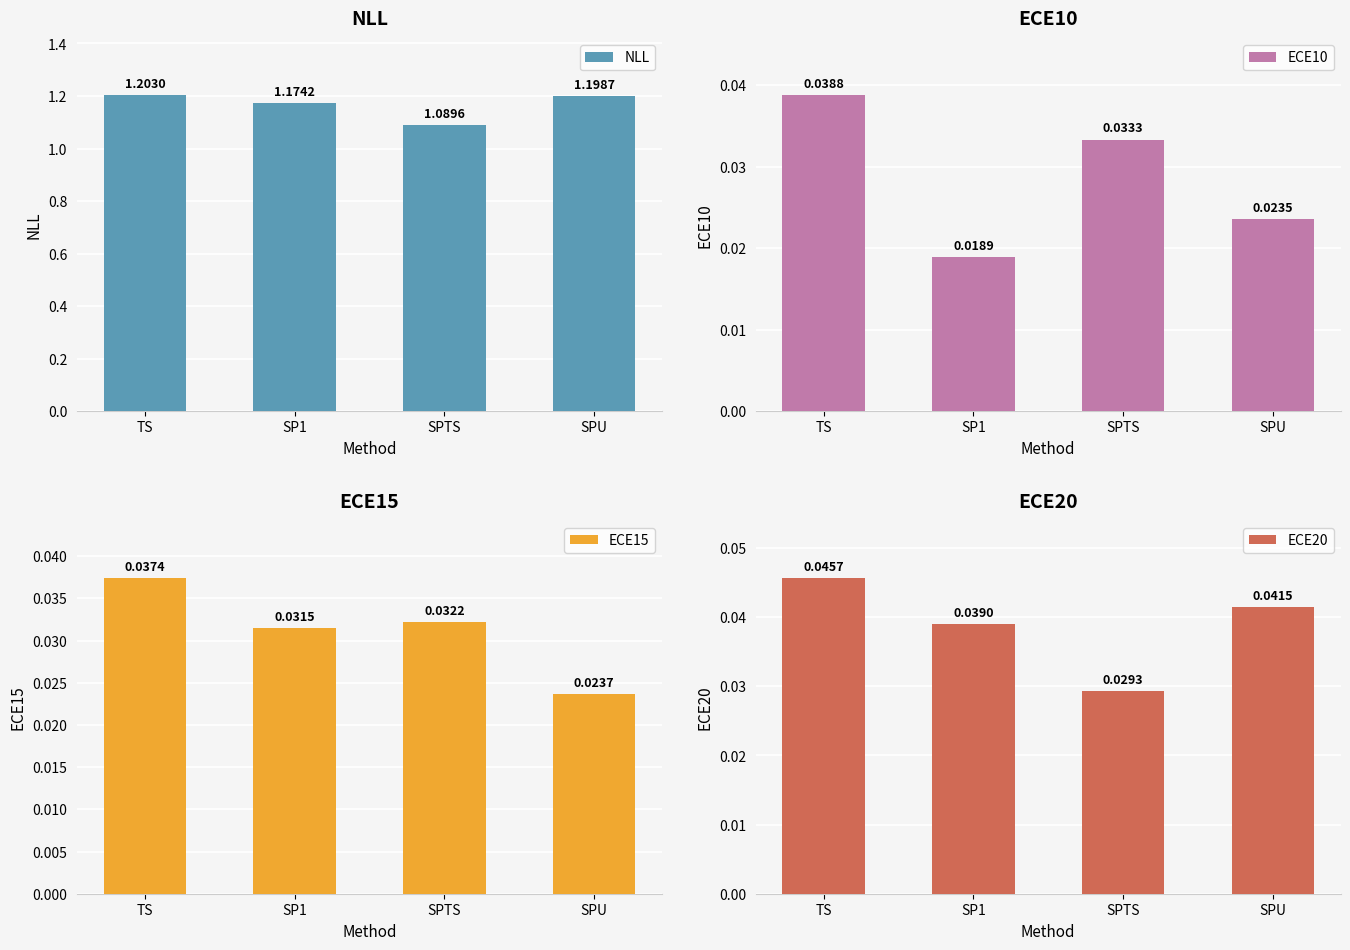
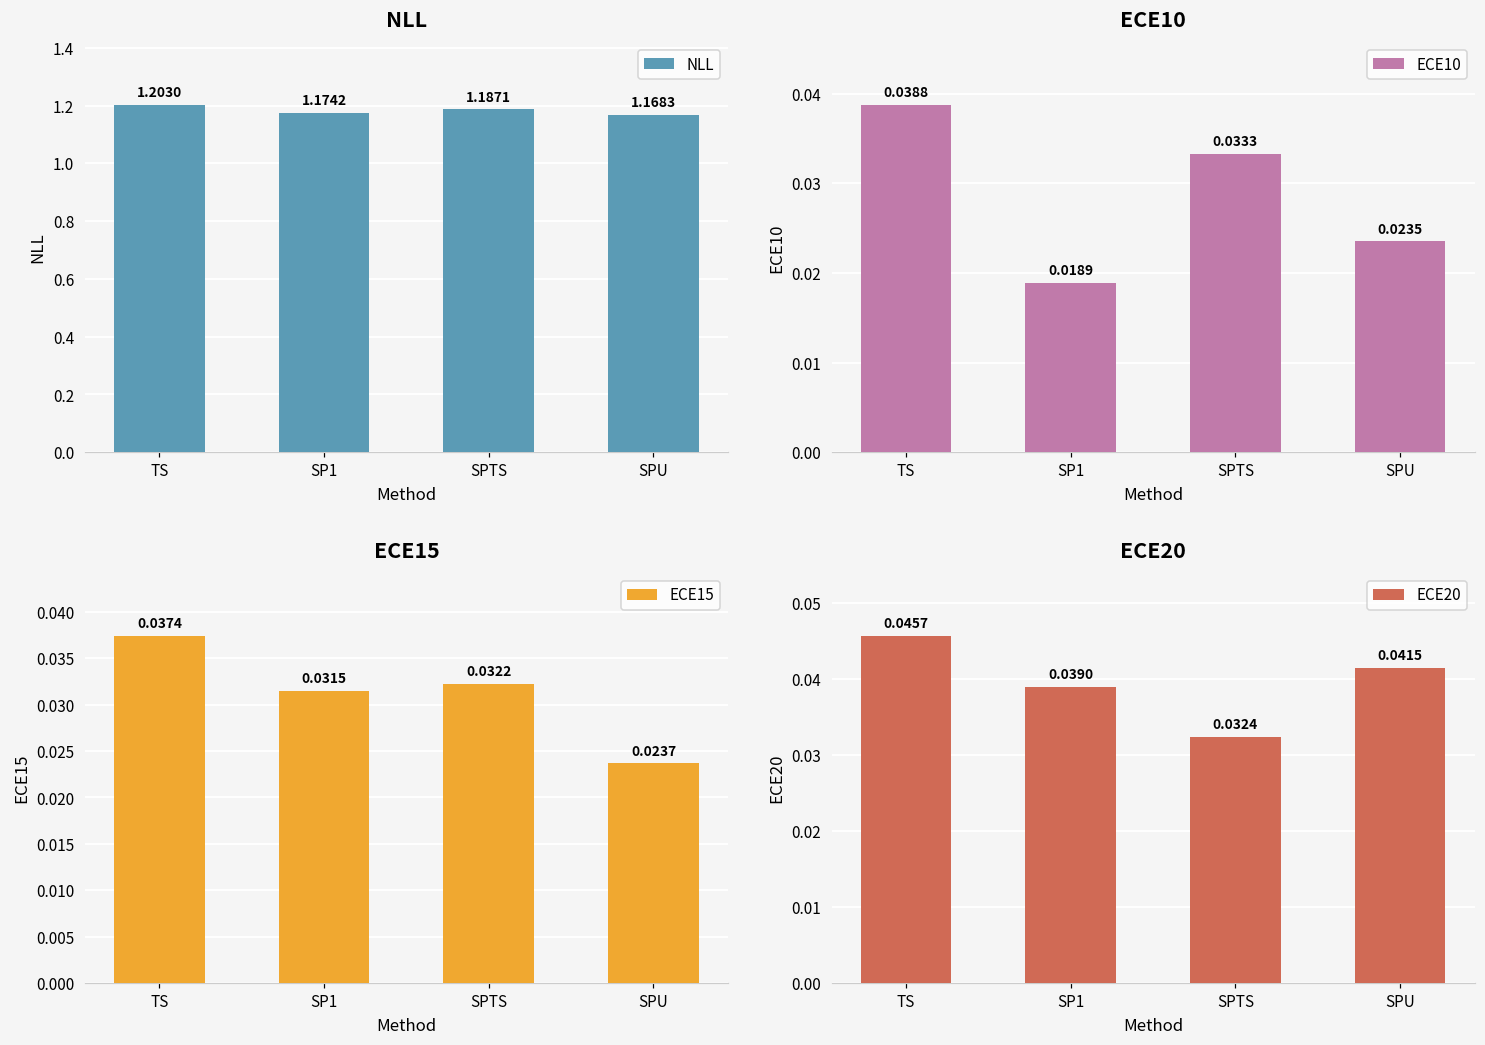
NLL, SPTS: 1.0896 -> 1.1871
NLL, SPU: 1.1987 -> 1.1683
ECE20, SPTS: 0.0293 -> 0.0324
